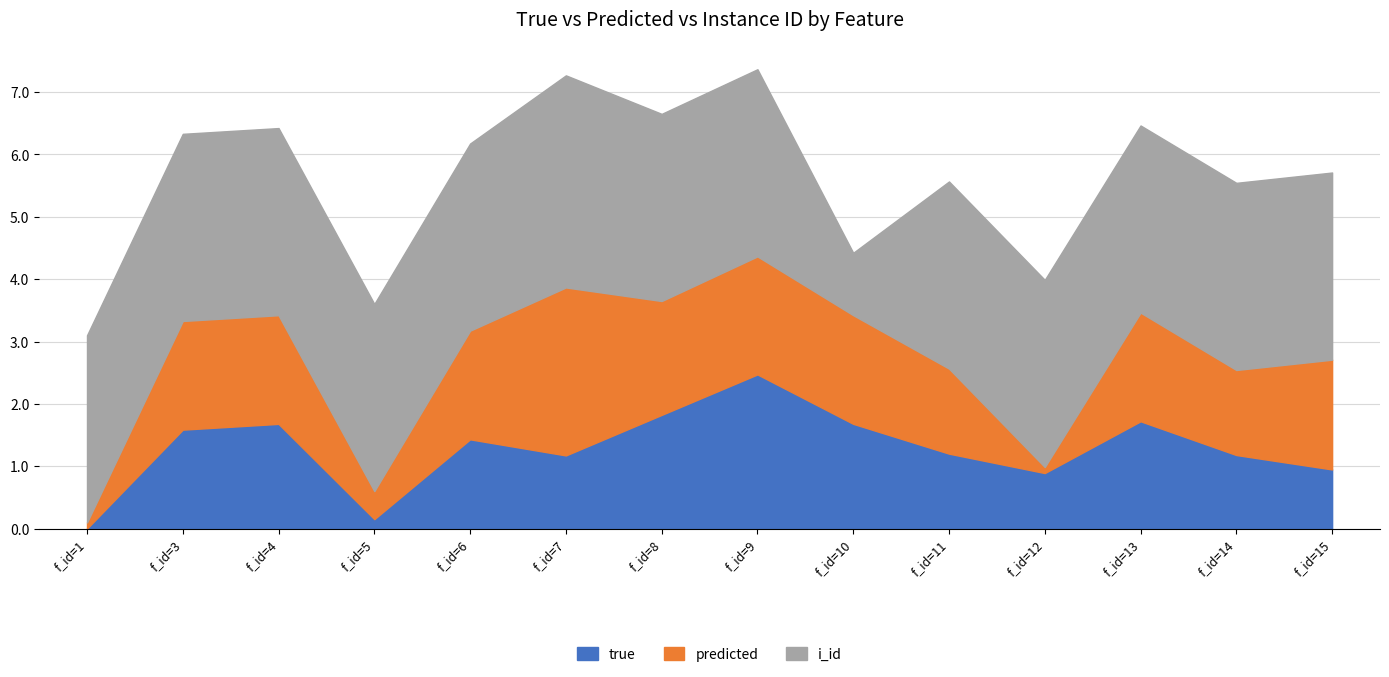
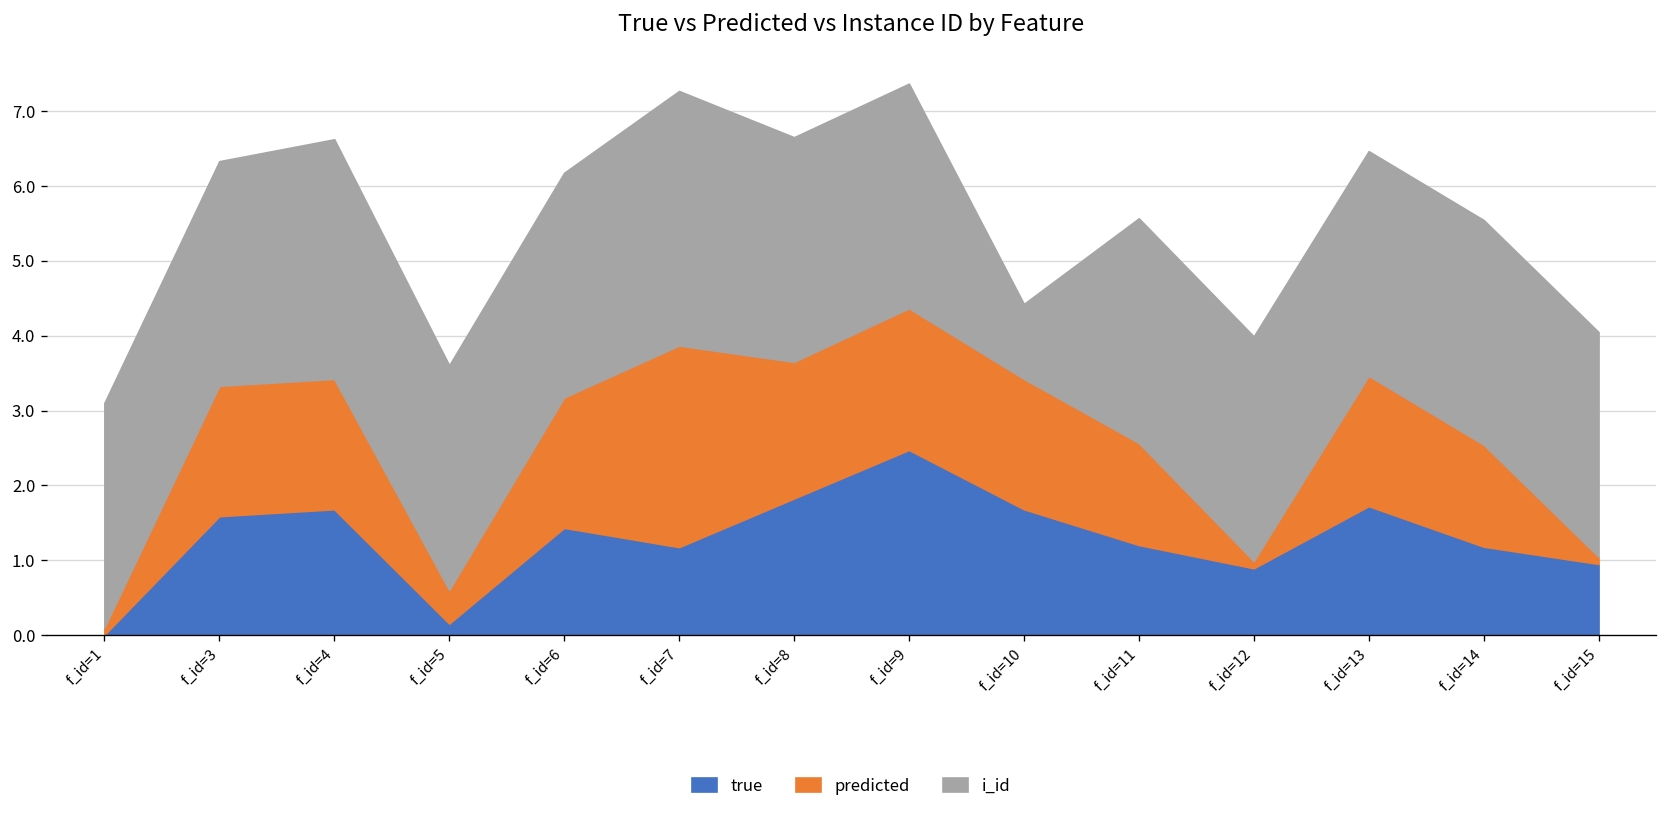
i_id, f_id=4: 3.0 -> 3.2
predicted, f_id=15: 1.8 -> 0.1
